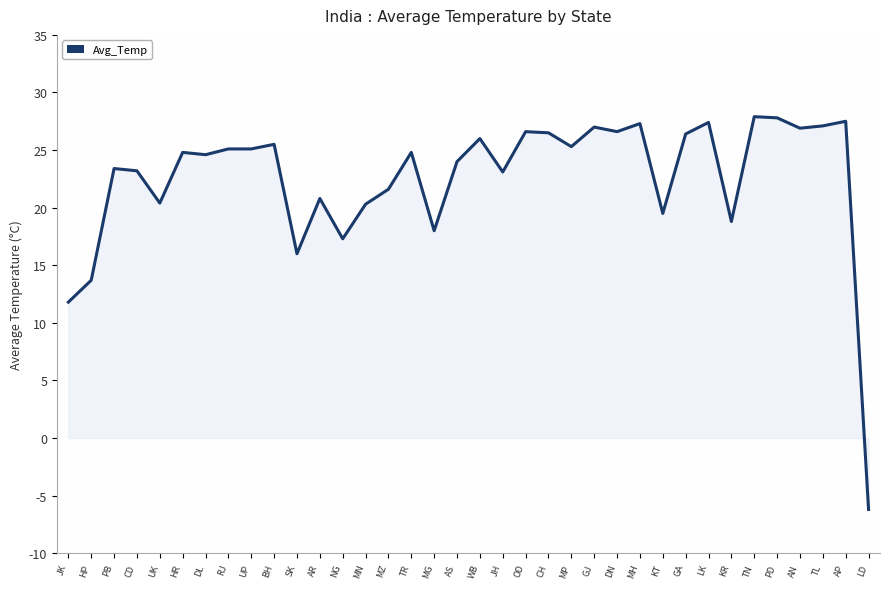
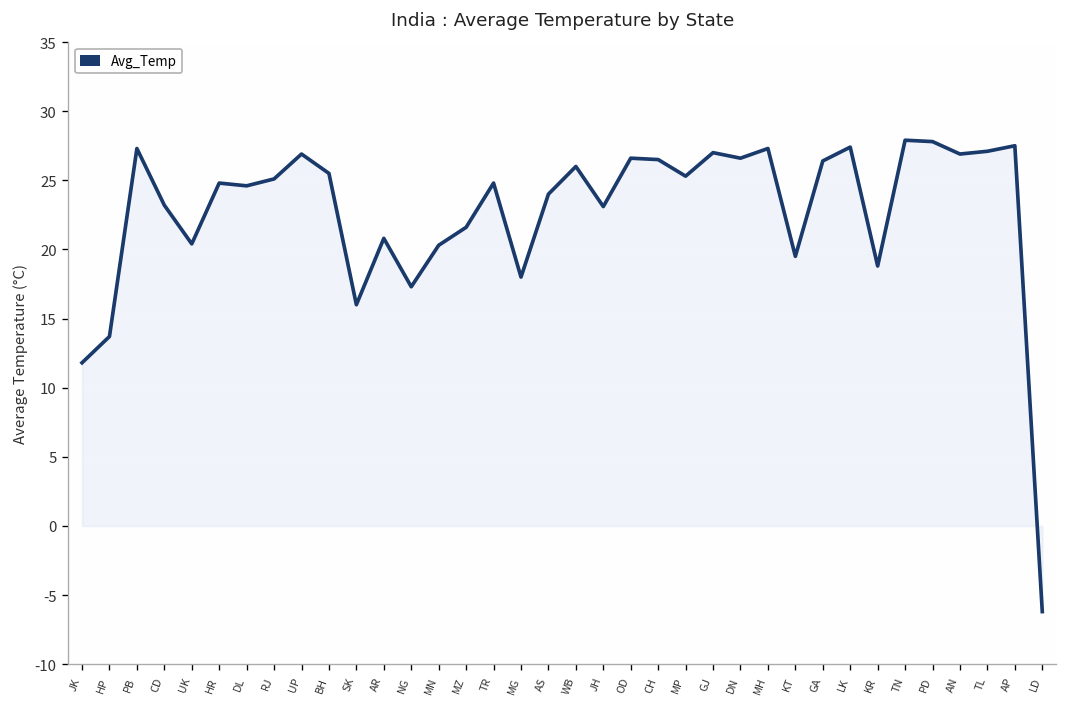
Avg_Temp, PB: 23.4 -> 27.3
Avg_Temp, UP: 25.1 -> 26.9
